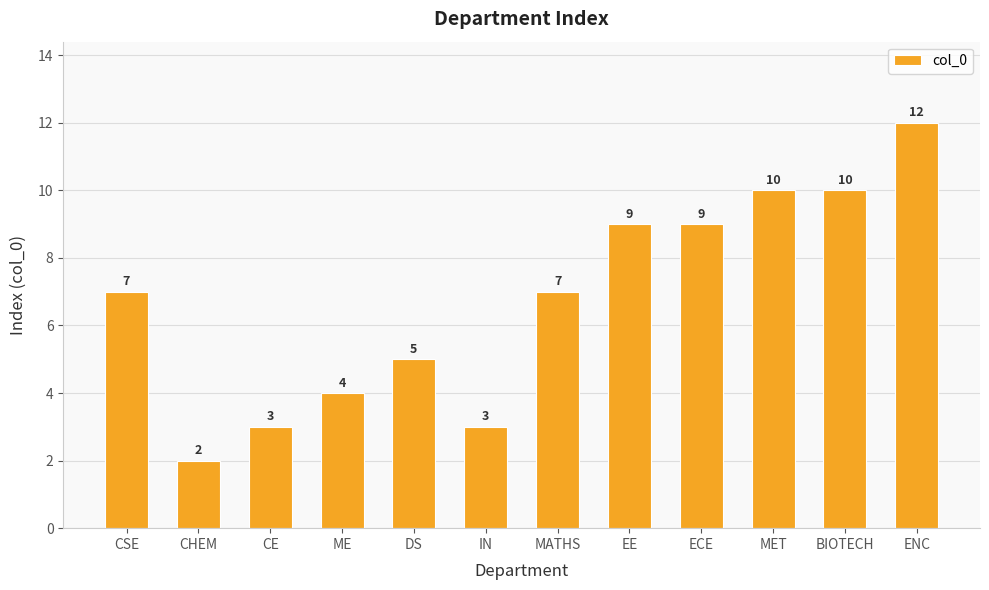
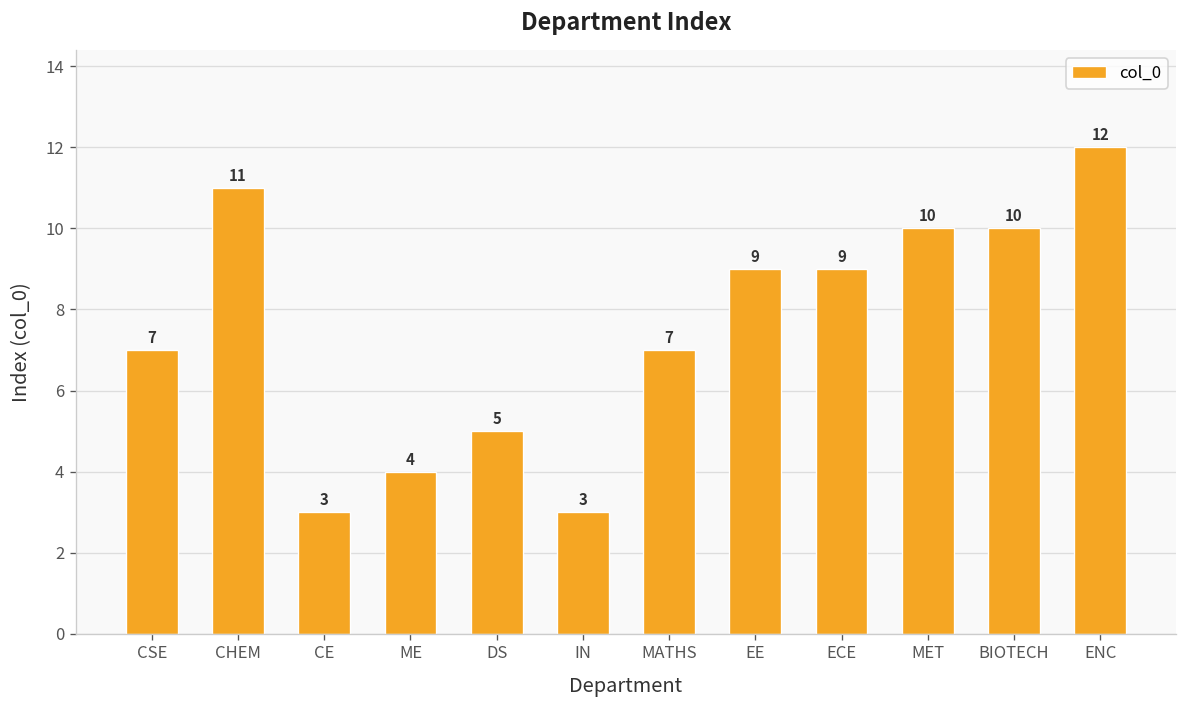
CHEM: 2 -> 11
